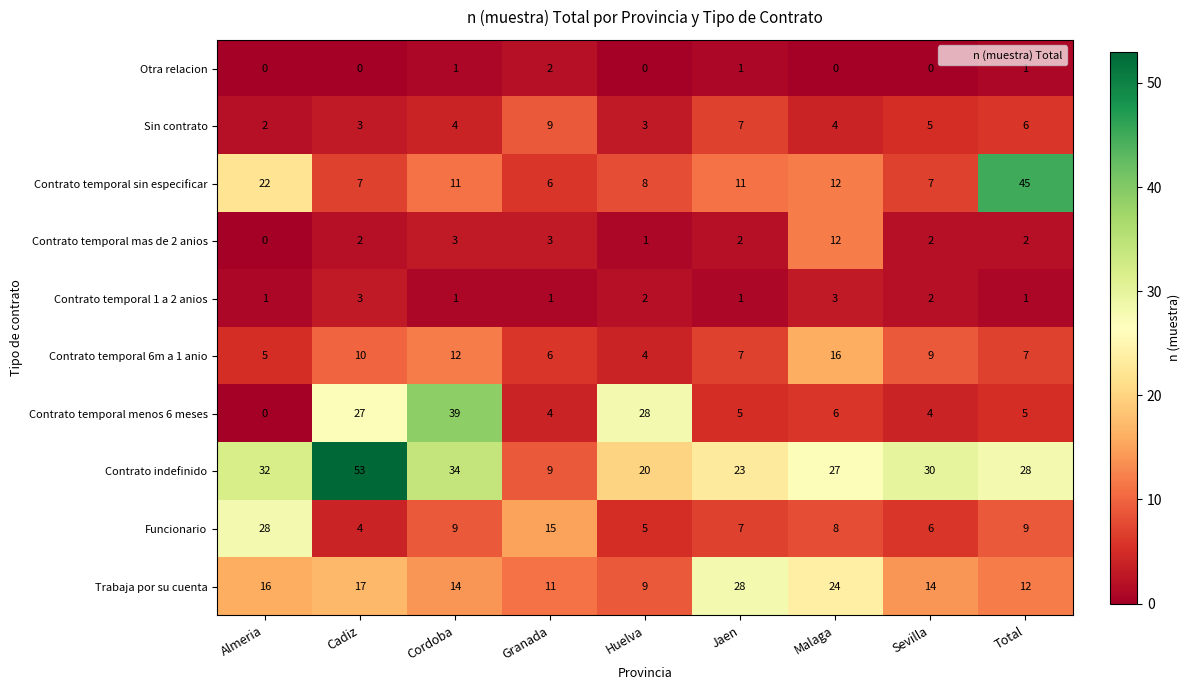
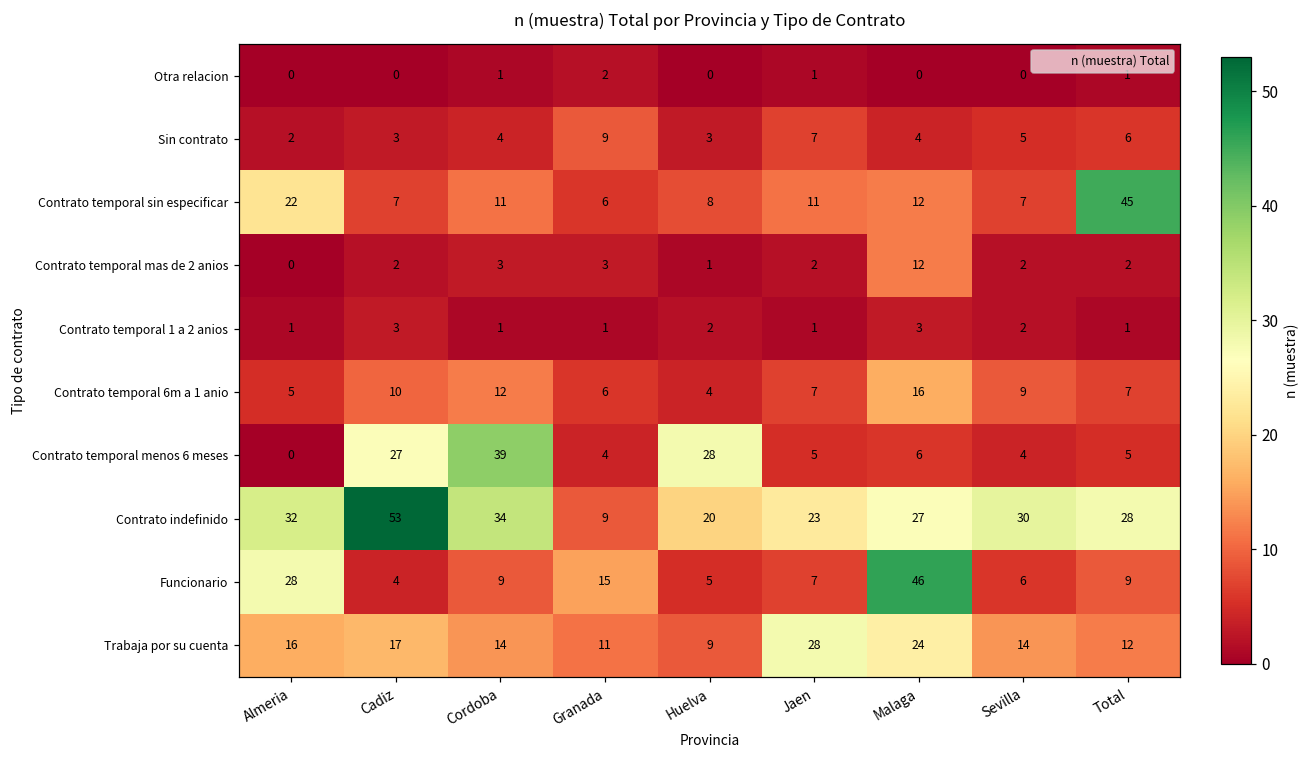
Funcionario, Malaga: 8 -> 46
